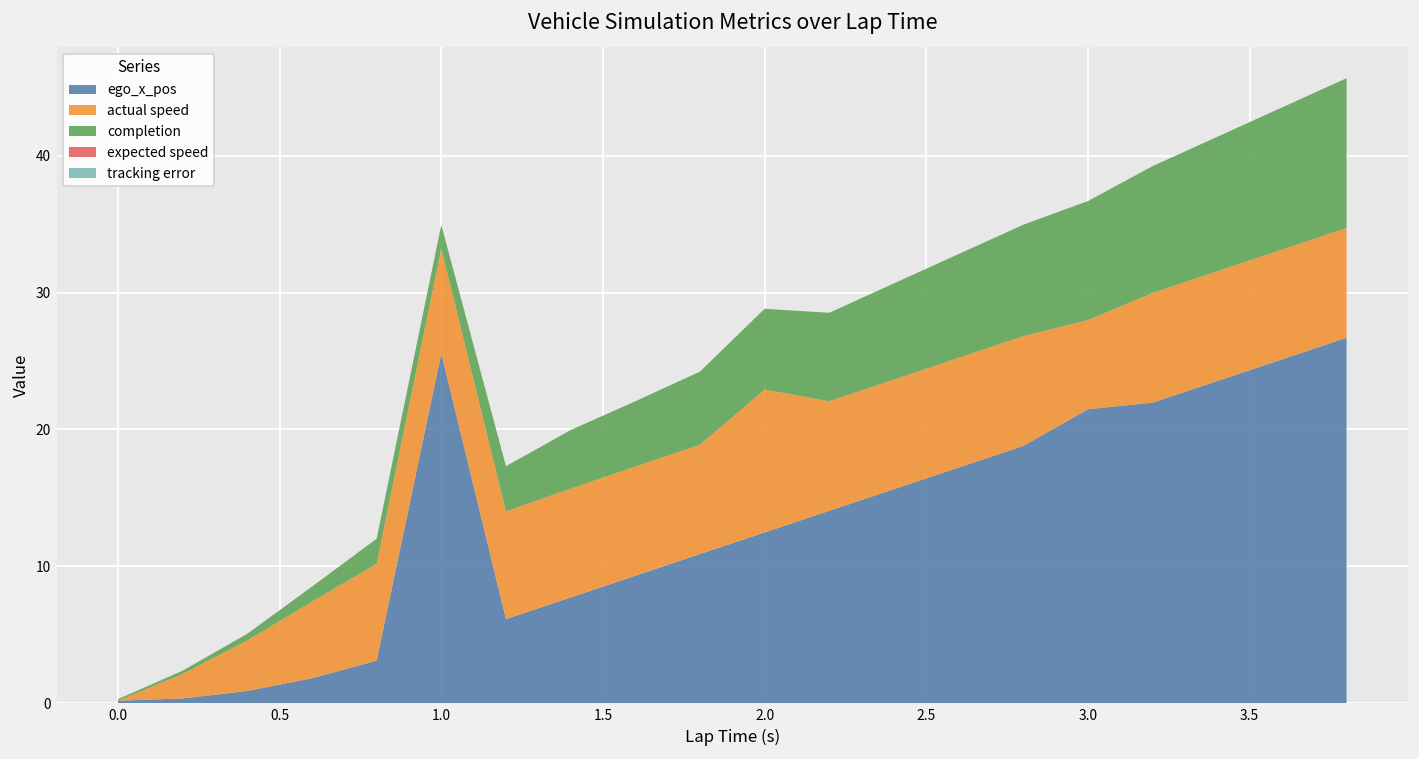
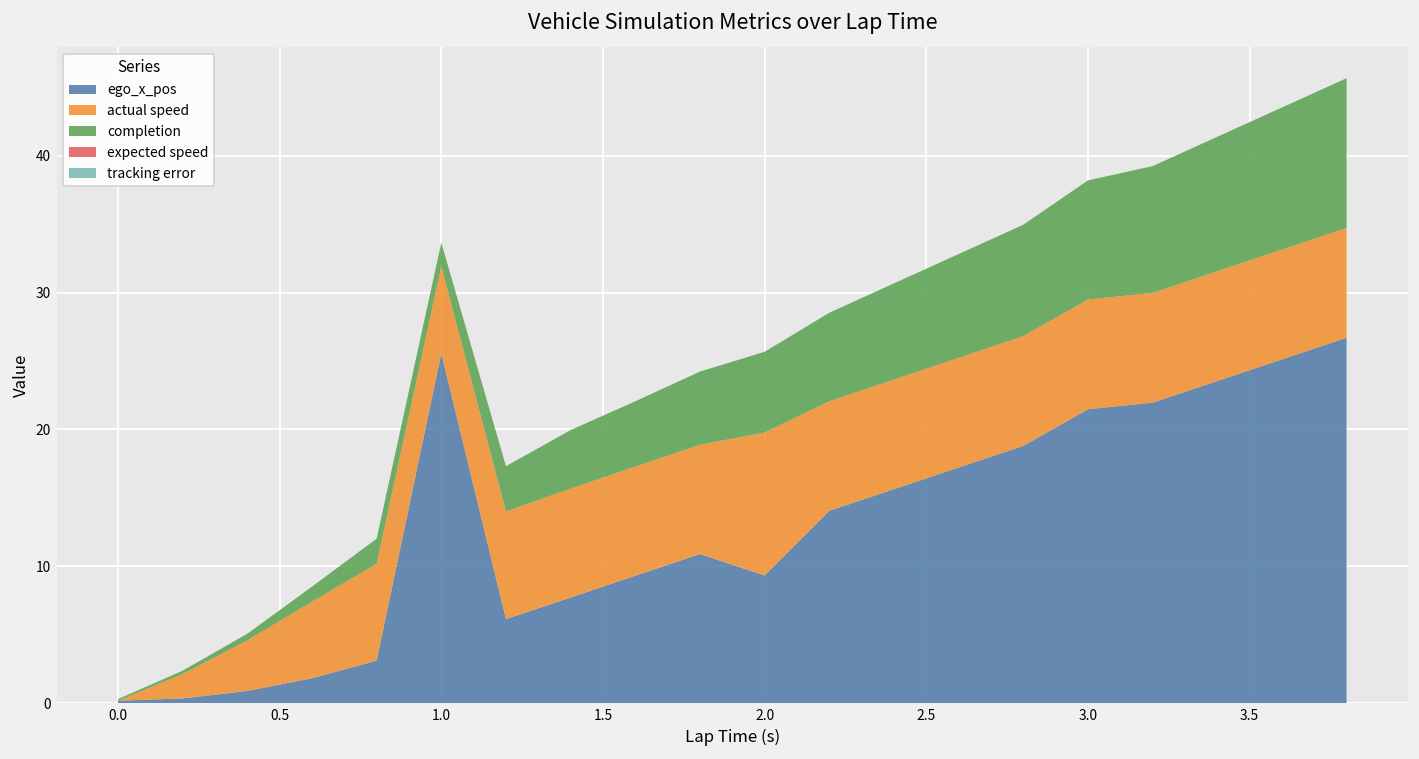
actual speed, 1.0: 7.6 -> 6.4
ego_x_pos, 2.0: 12.5 -> 9.3
actual speed, 3.0: 6.5 -> 8.0
